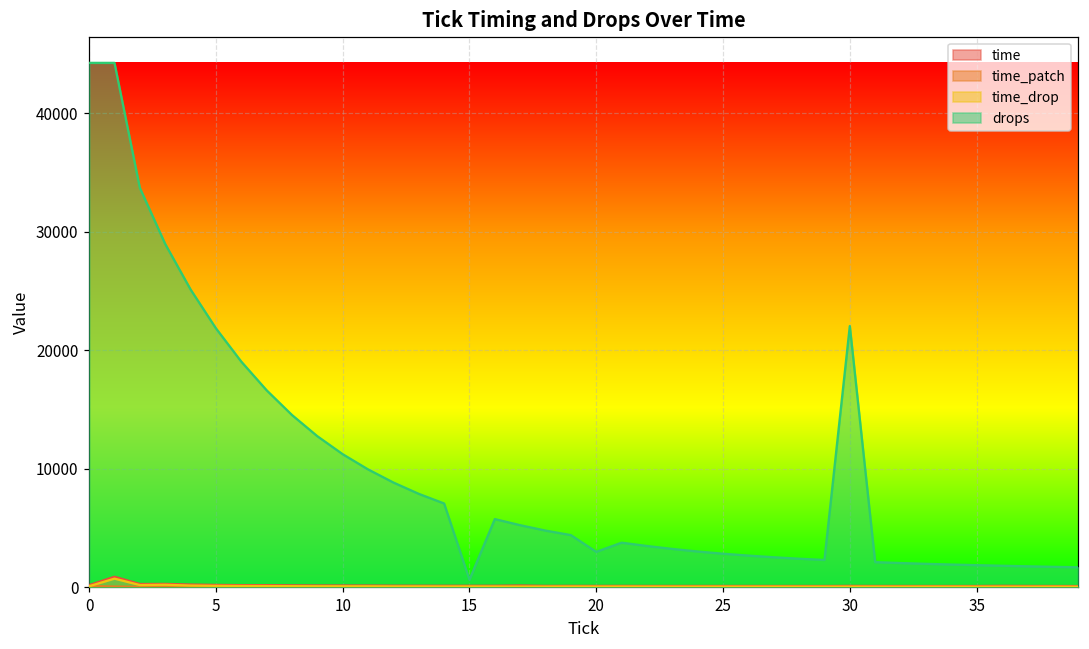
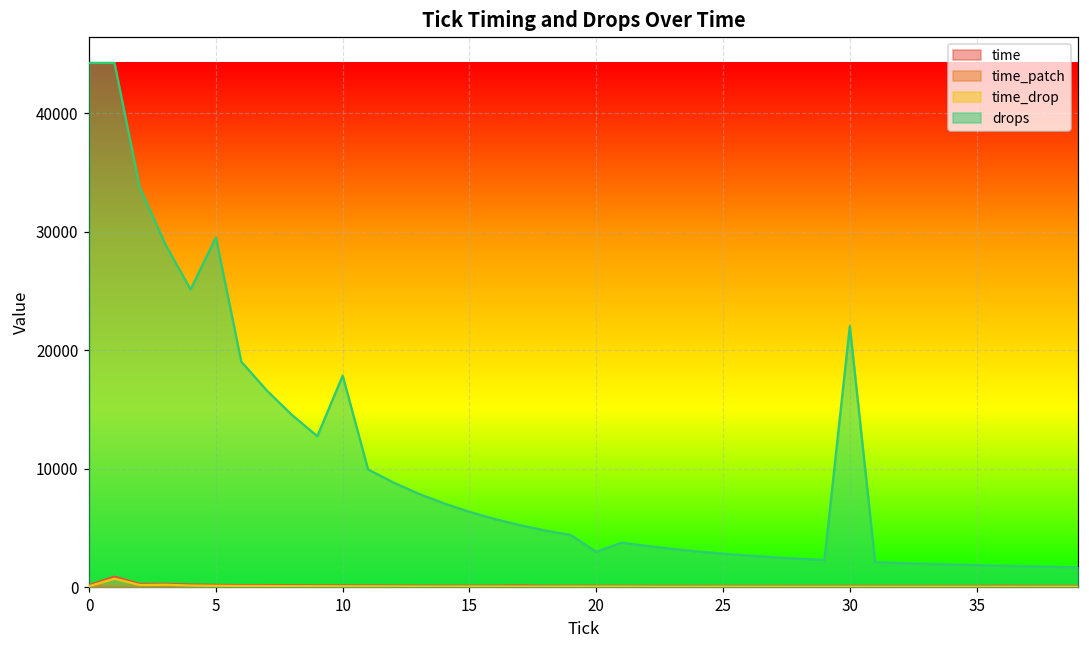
drops, 5: 21900 -> 29500
drops, 10: 11200 -> 17900
drops, 15: 600 -> 6400
